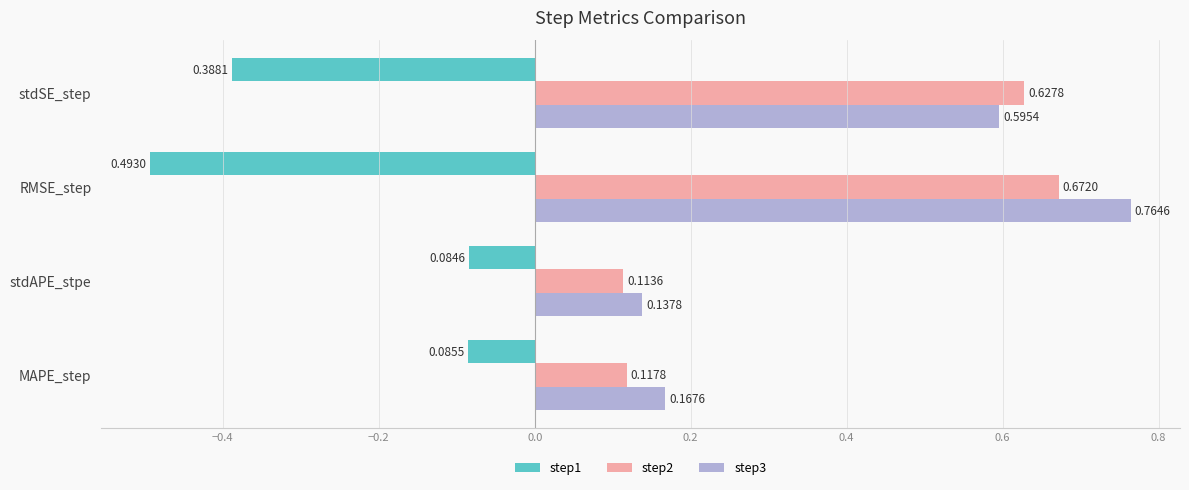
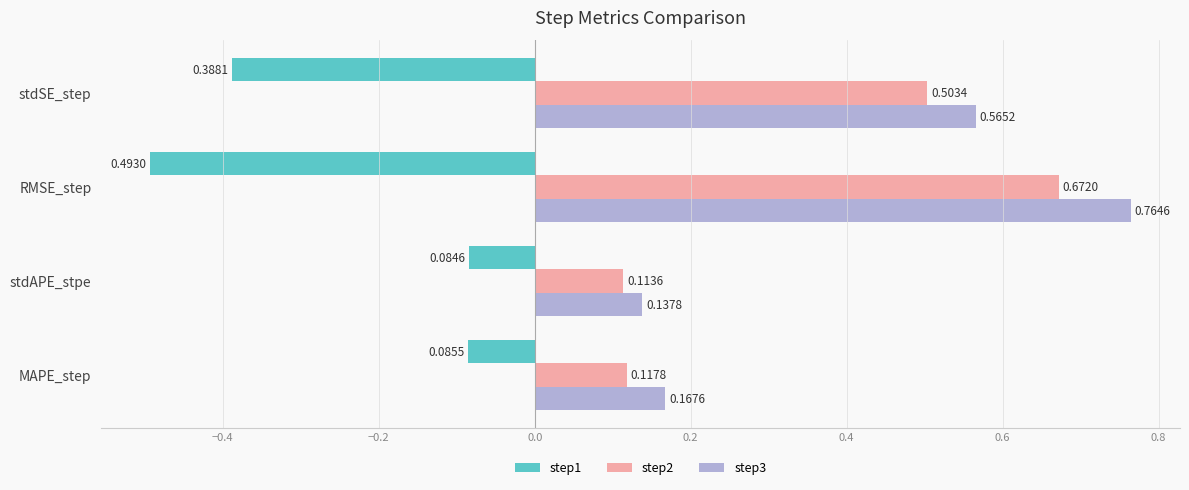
step2, stdSE_step: 0.6278 -> 0.5034
step3, stdSE_step: 0.5954 -> 0.5652
